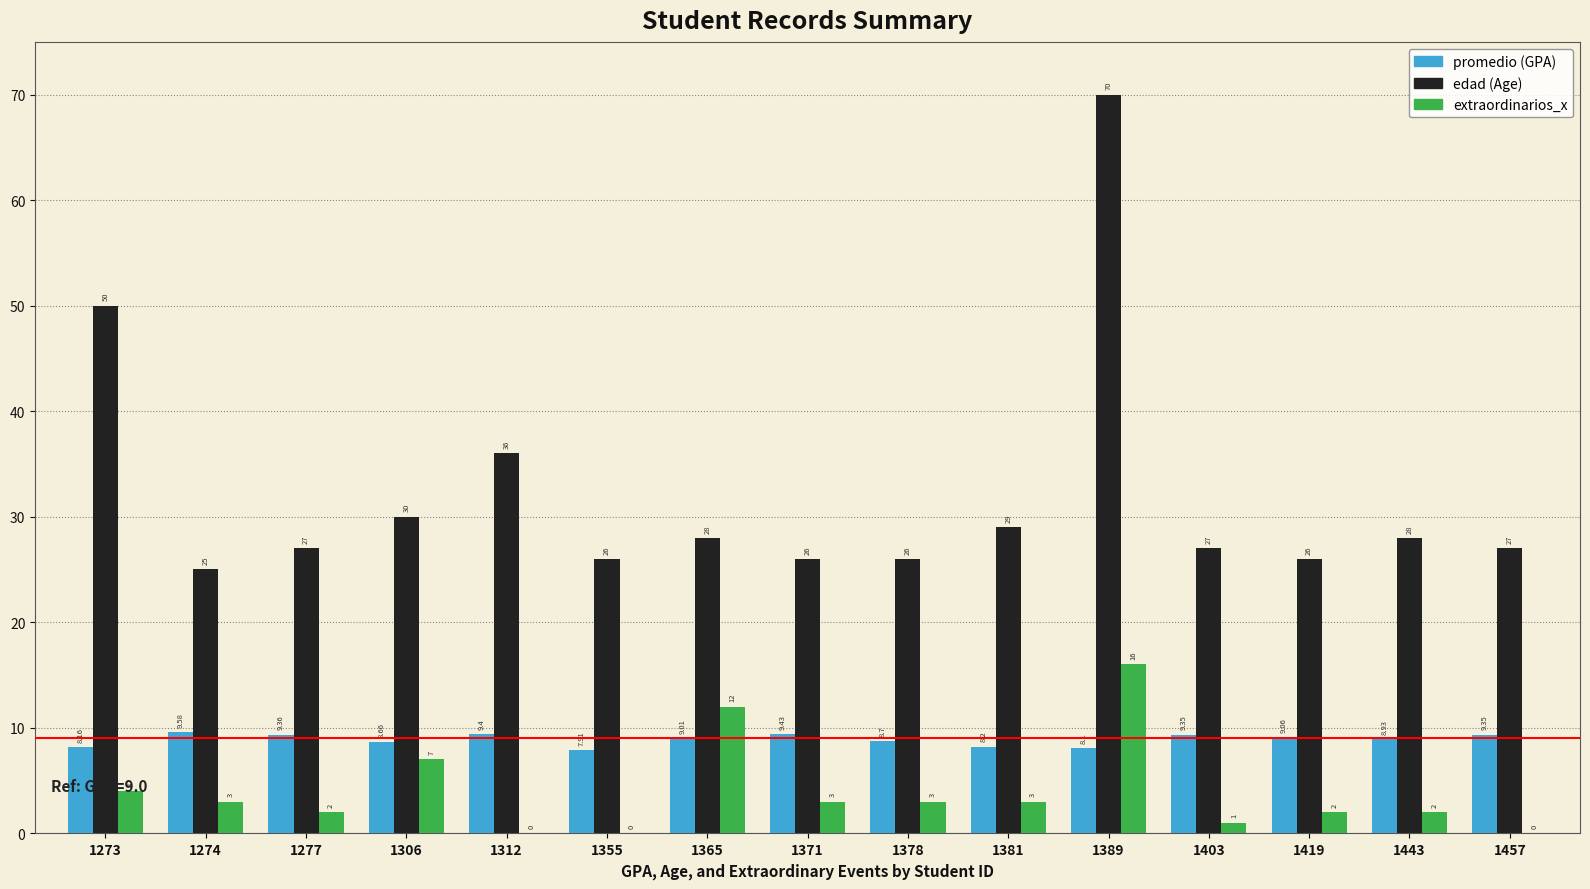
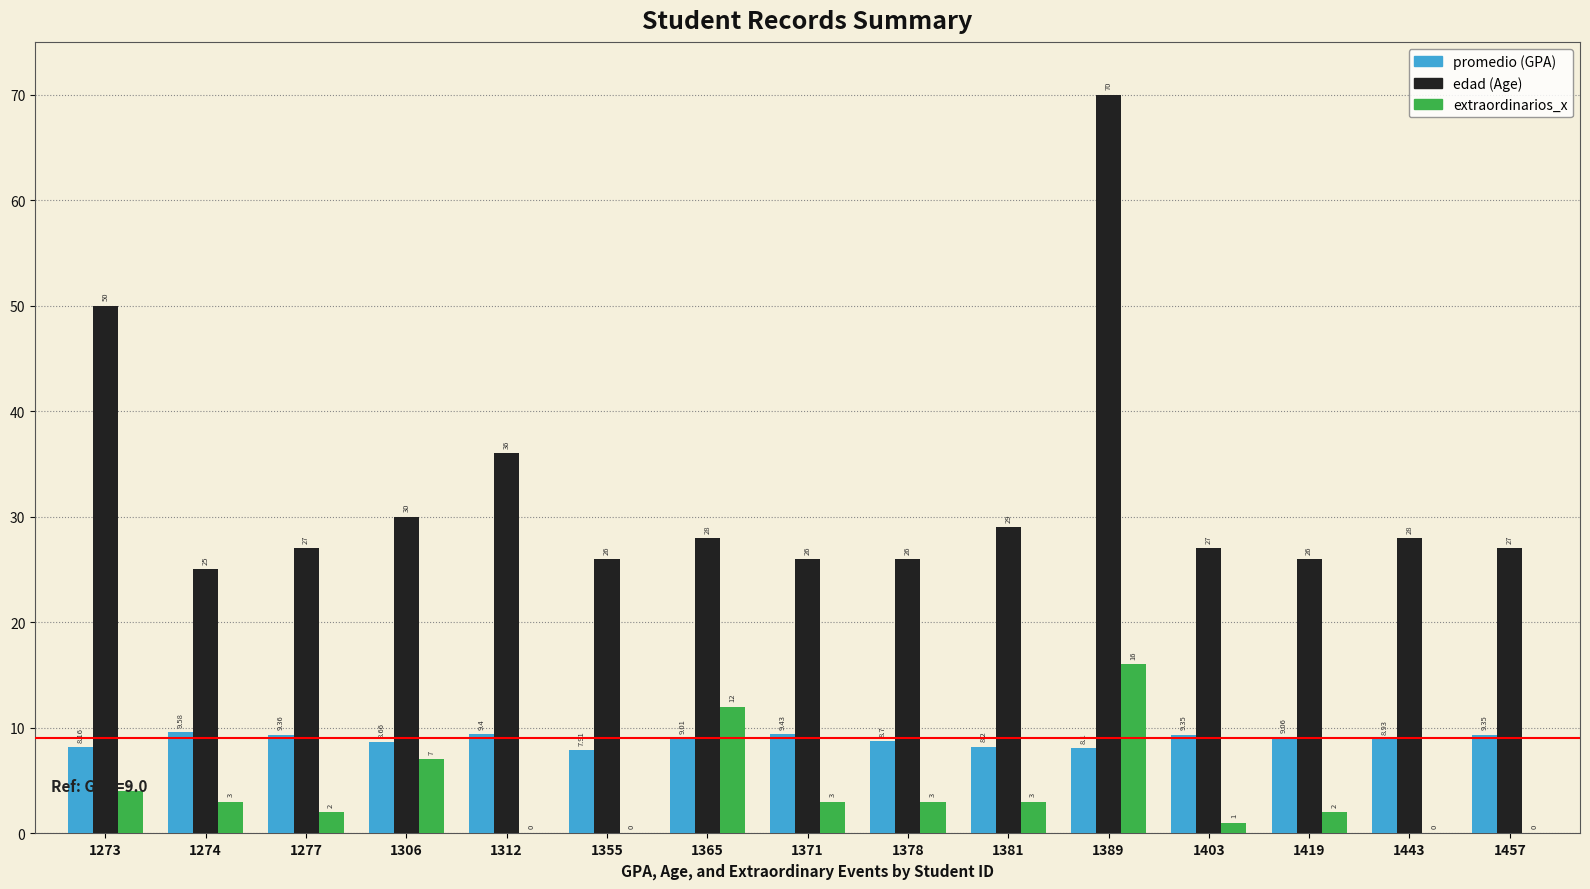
extraordinarios_x, 1443: 2 -> 0
